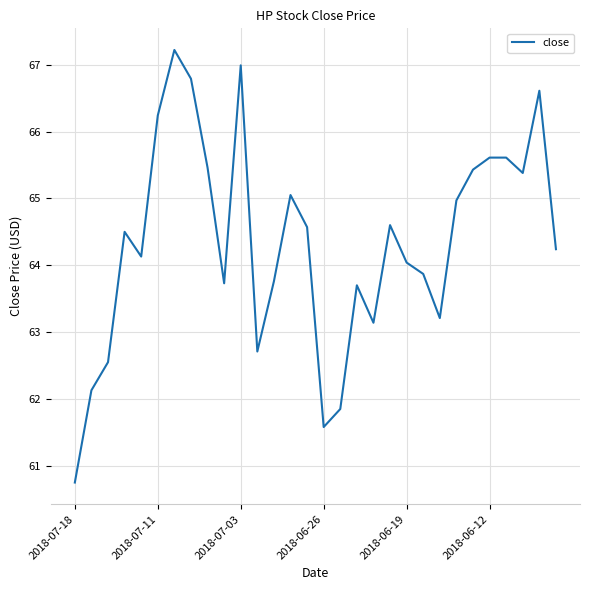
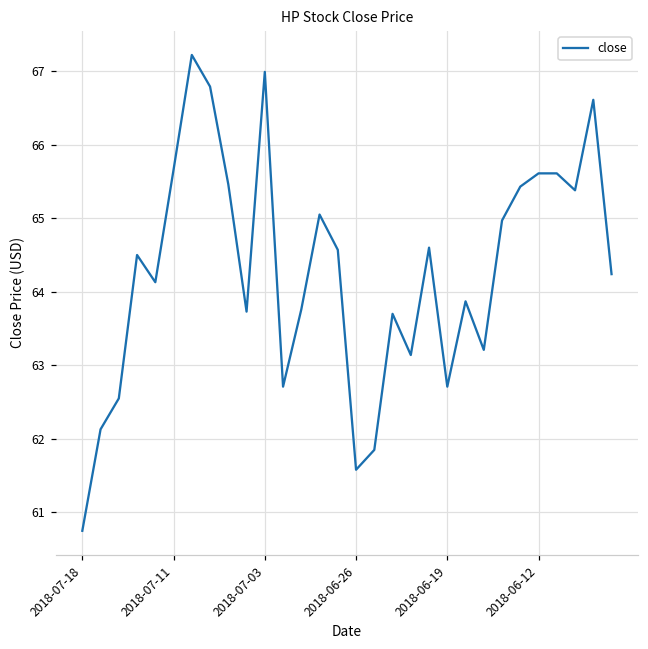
2018-07-11: 66.2 -> 65.7
2018-06-19: 64.0 -> 62.7
